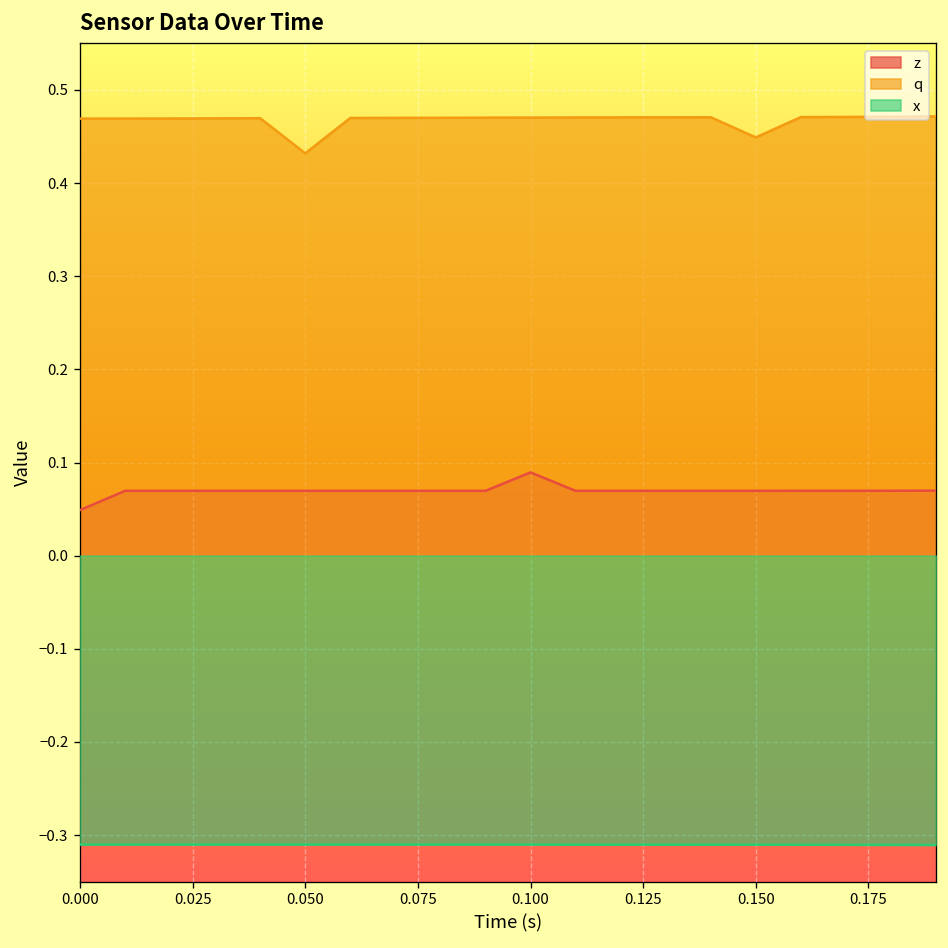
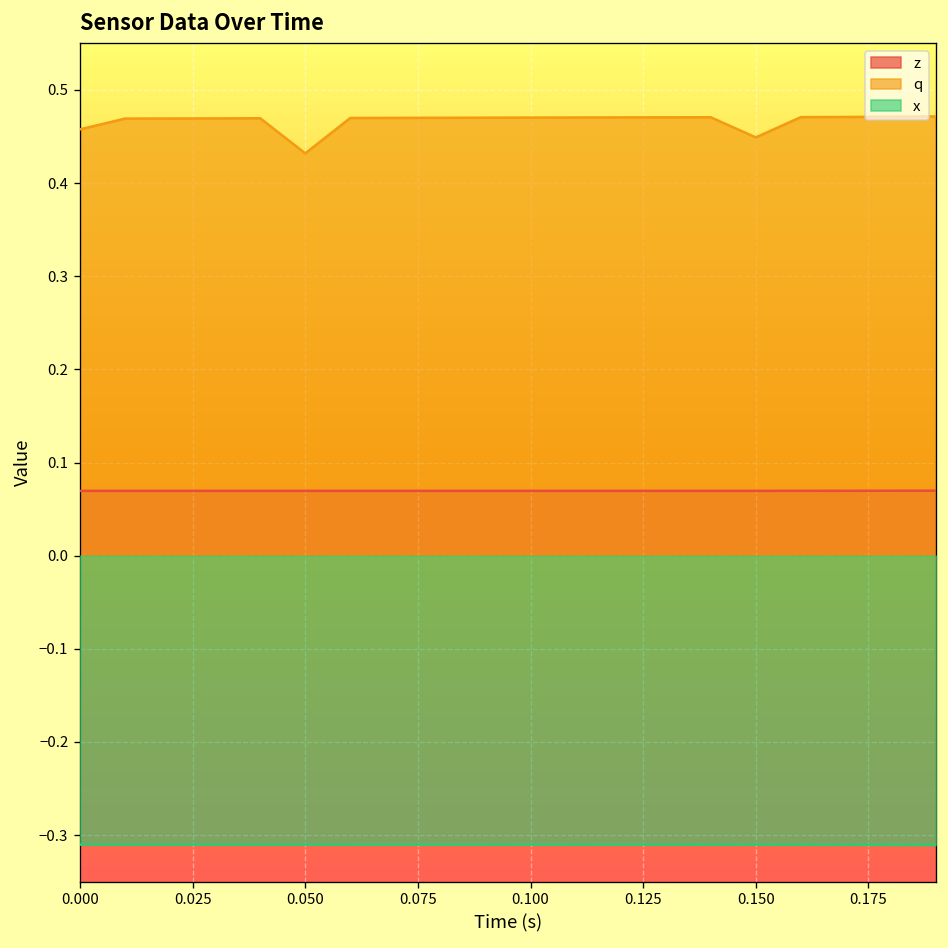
z, 0.000: 0.05 -> 0.07
q, 0.000: 0.47 -> 0.46
z, 0.100: 0.09 -> 0.07
